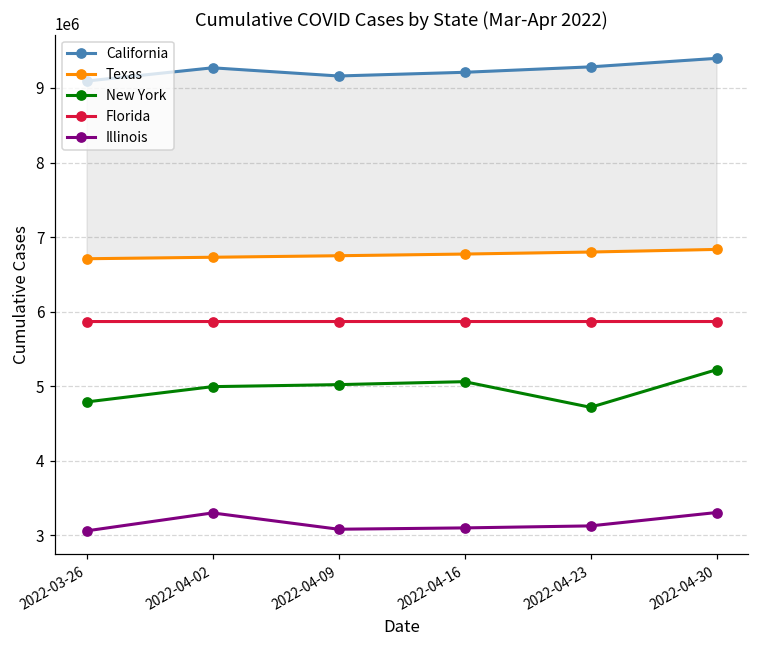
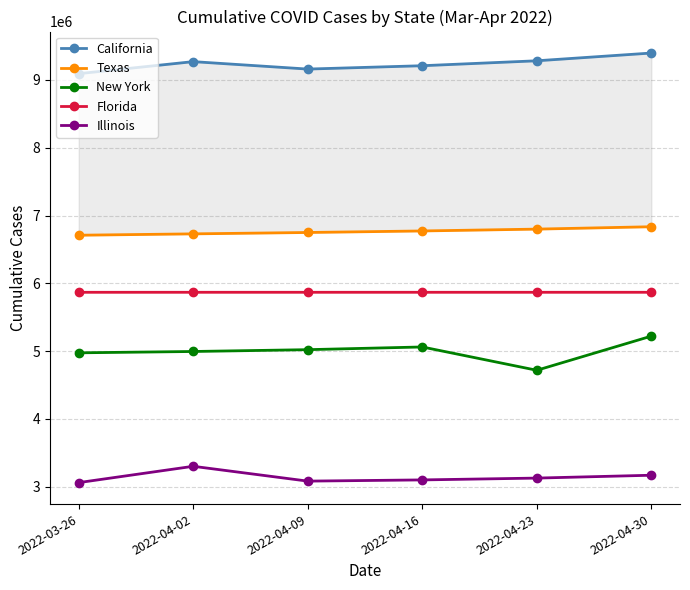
New York, 2022-03-26: 4800000 -> 5000000
Illinois, 2022-04-30: 3300000 -> 3200000
